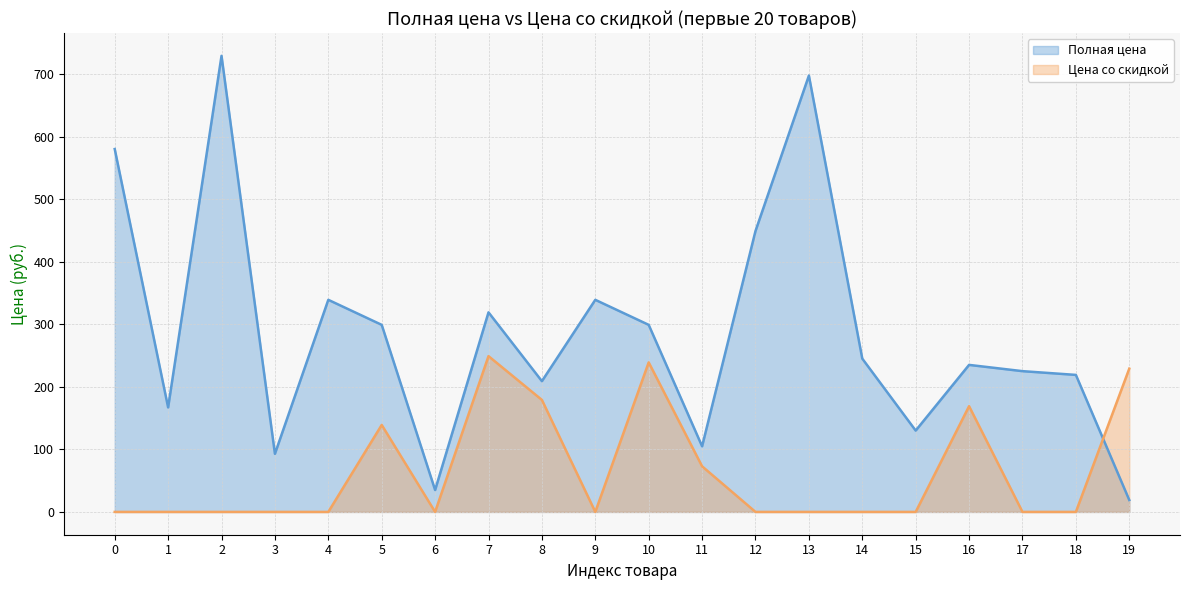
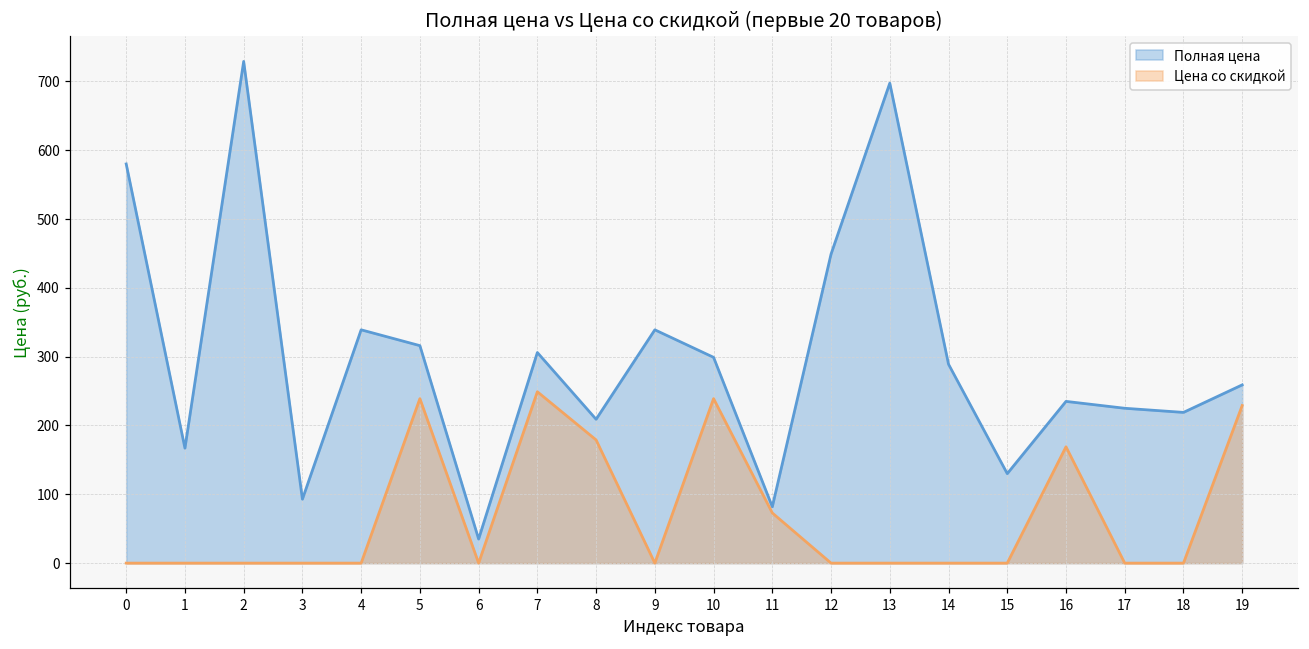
Полная цена, 5: 300 -> 320
Цена со скидкой, 5: 140 -> 240
Полная цена, 7: 320 -> 310
Полная цена, 11: 100 -> 80
Полная цена, 14: 250 -> 290
Полная цена, 19: 20 -> 260
